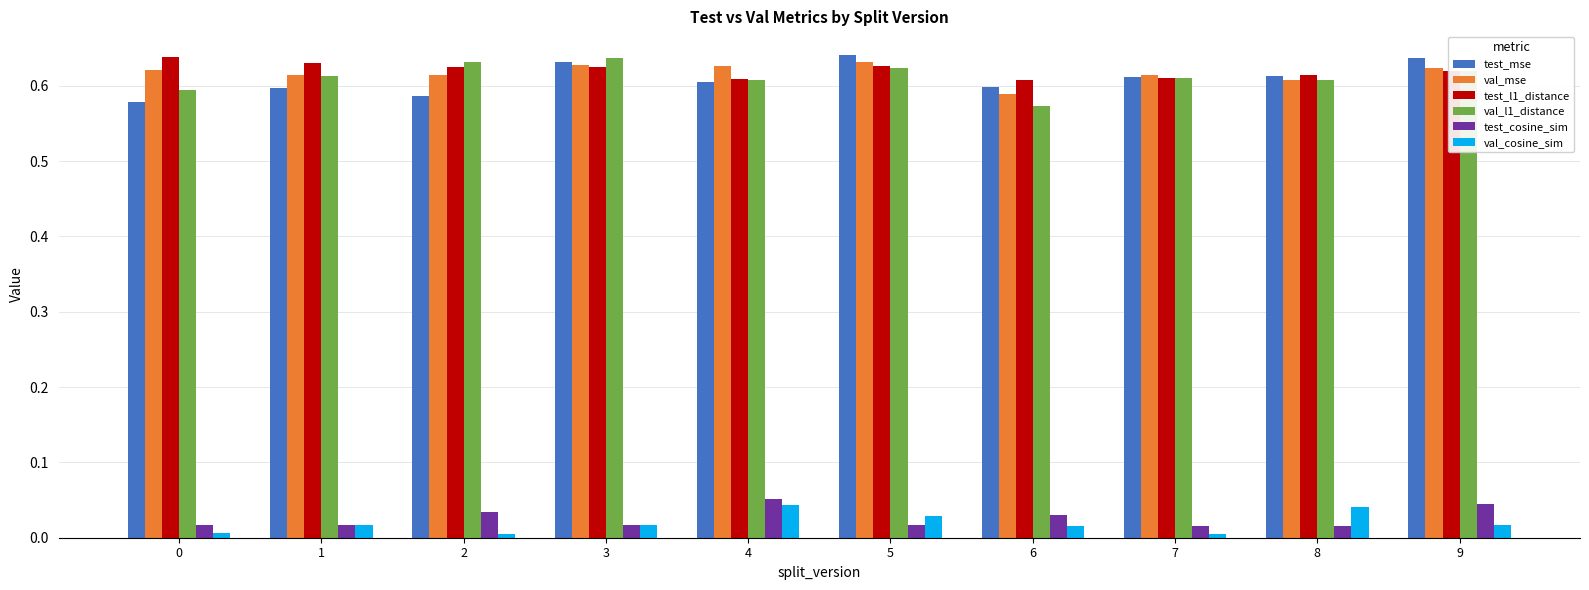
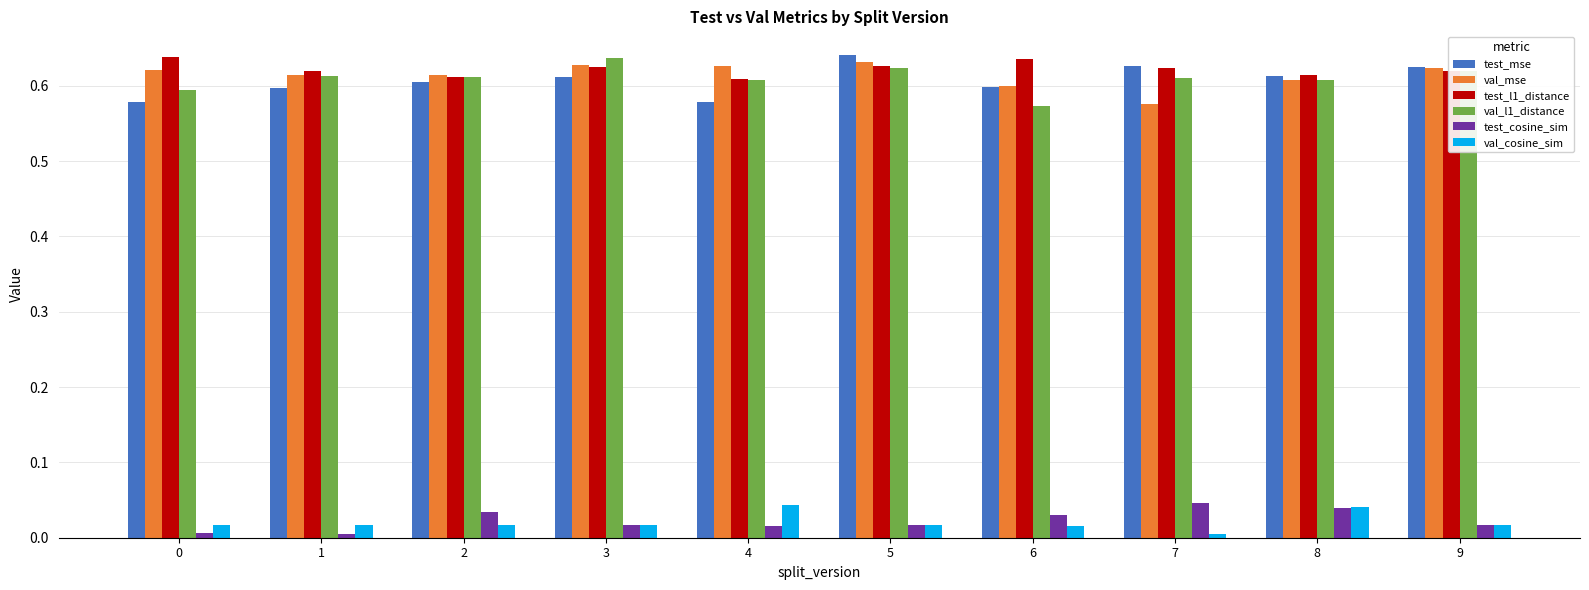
test_cosine_sim, 0: 0.02 -> 0.01
val_cosine_sim, 0: 0.01 -> 0.02
test_l1_distance, 1: 0.63 -> 0.62
test_cosine_sim, 1: 0.02 -> 0.01
test_mse, 2: 0.59 -> 0.61
test_l1_distance, 2: 0.62 -> 0.61
val_l1_distance, 2: 0.63 -> 0.61
val_cosine_sim, 2: 0.01 -> 0.02
test_mse, 3: 0.63 -> 0.61
test_mse, 4: 0.60 -> 0.58
test_cosine_sim, 4: 0.05 -> 0.02
val_cosine_sim, 5: 0.03 -> 0.02
val_mse, 6: 0.59 -> 0.60
test_l1_distance, 6: 0.61 -> 0.64
test_mse, 7: 0.61 -> 0.63
val_mse, 7: 0.61 -> 0.58
test_l1_distance, 7: 0.61 -> 0.62
test_cosine_sim, 7: 0.02 -> 0.05
test_cosine_sim, 8: 0.02 -> 0.04
test_mse, 9: 0.64 -> 0.63
test_cosine_sim, 9: 0.04 -> 0.02
